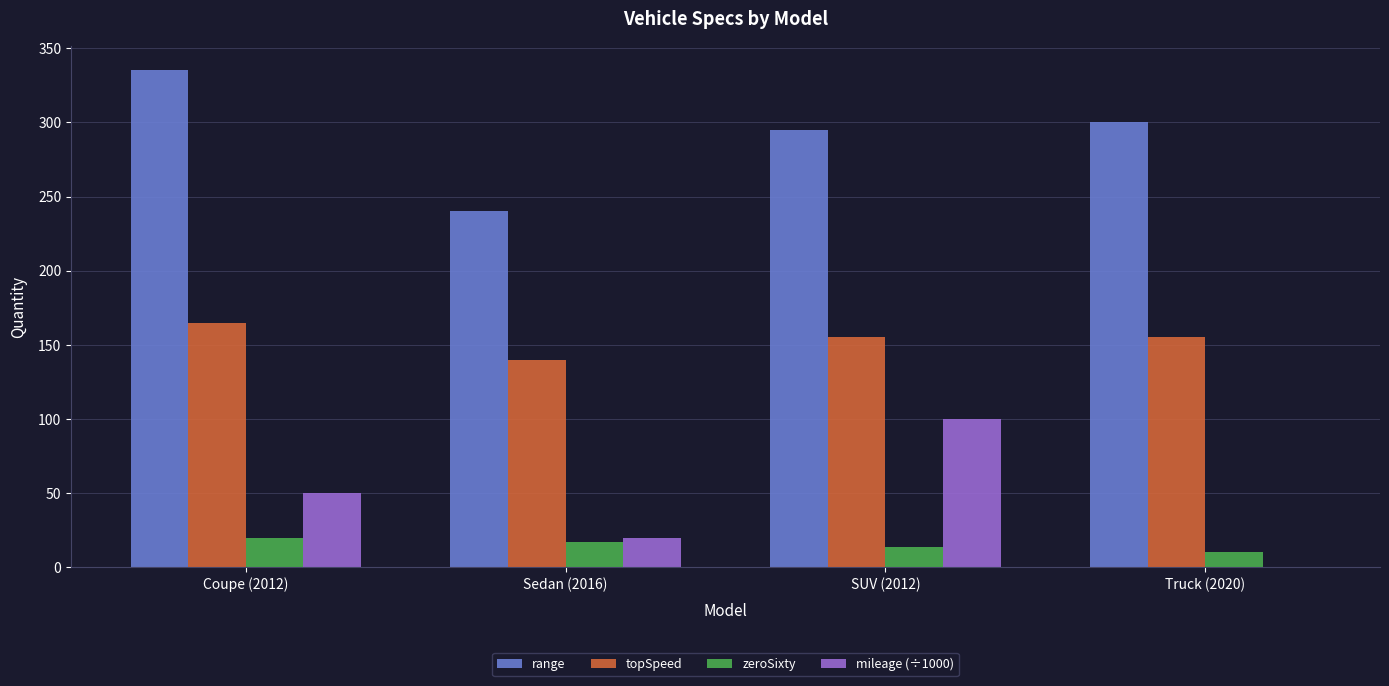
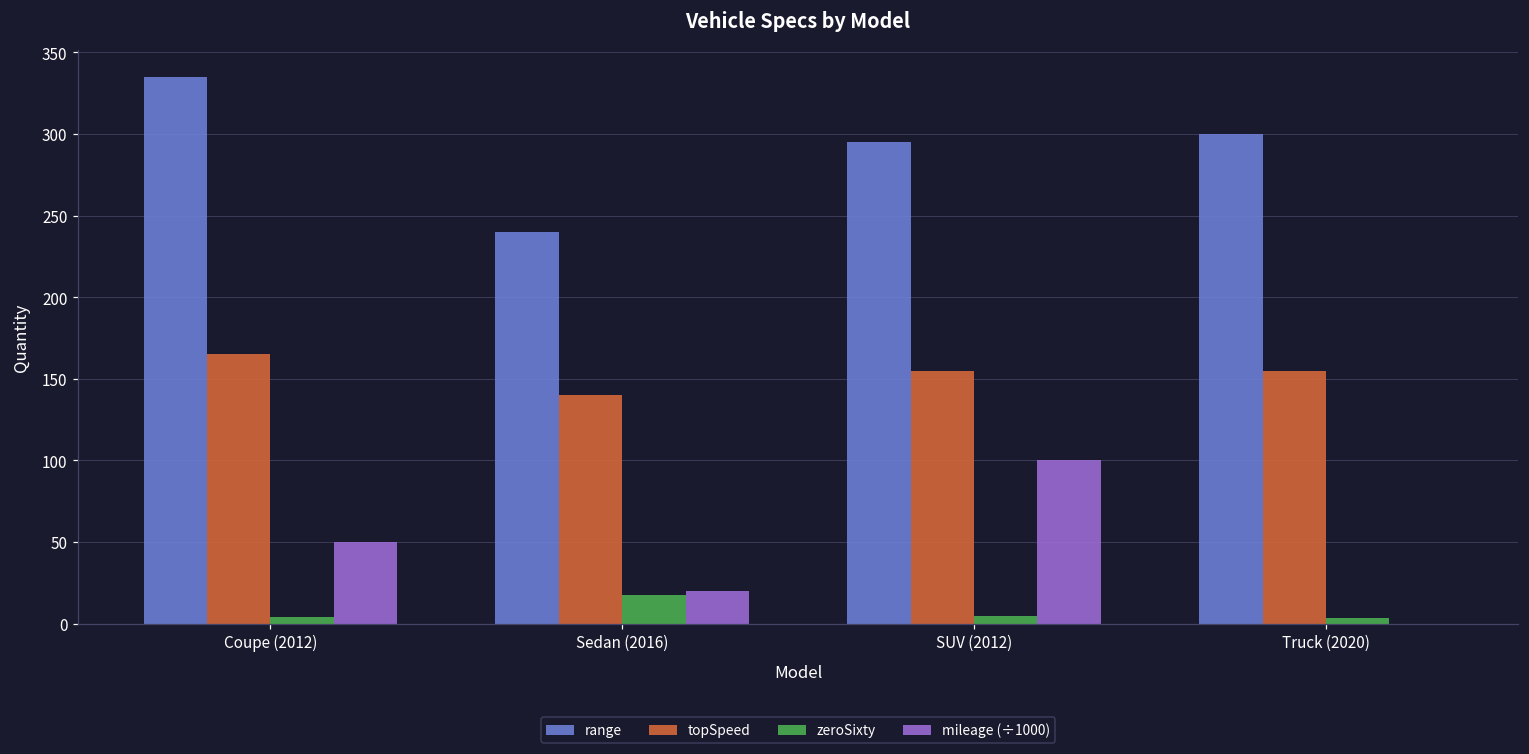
zeroSixty, Coupe (2012): 20 -> 4
zeroSixty, SUV (2012): 14 -> 5
zeroSixty, Truck (2020): 10 -> 4
